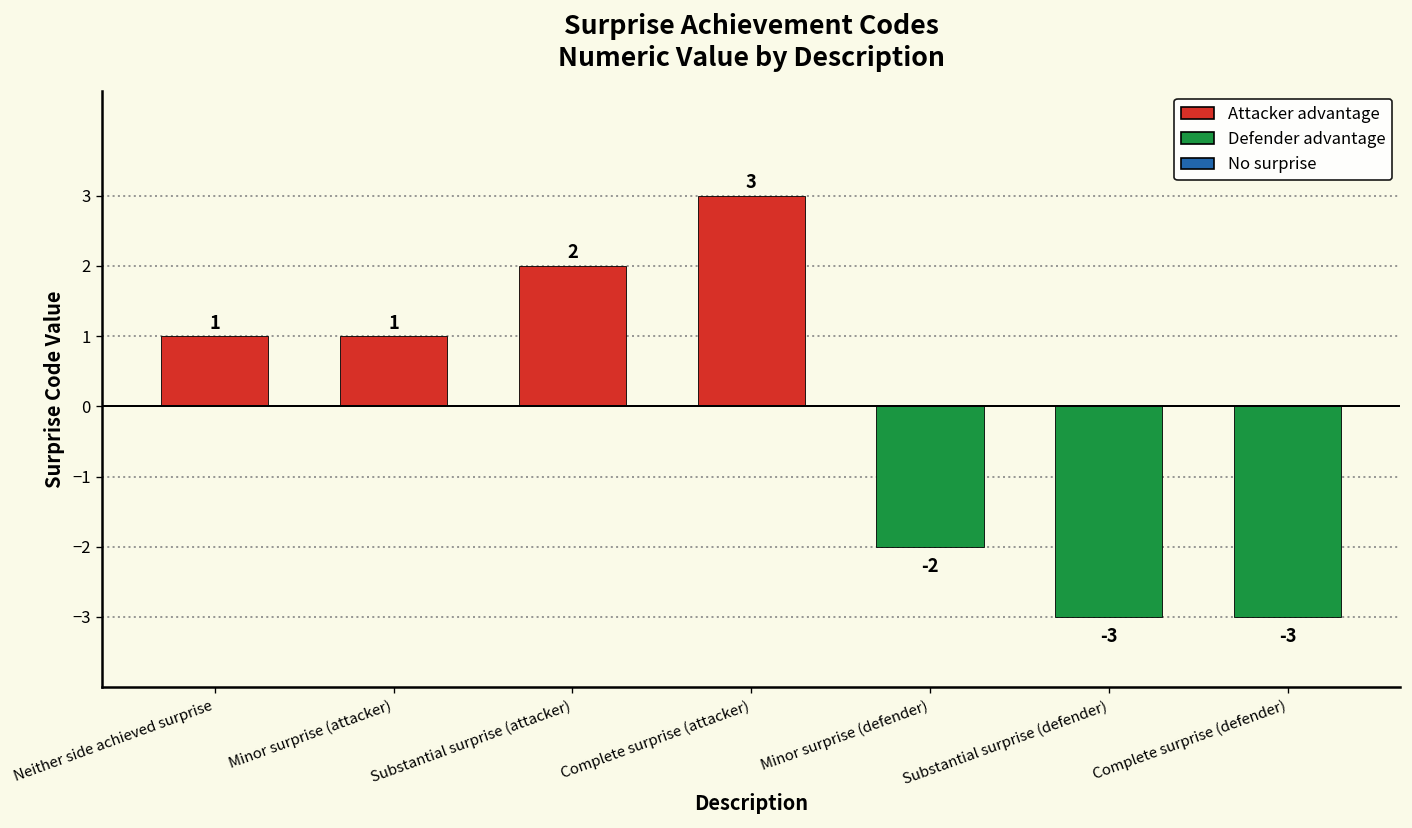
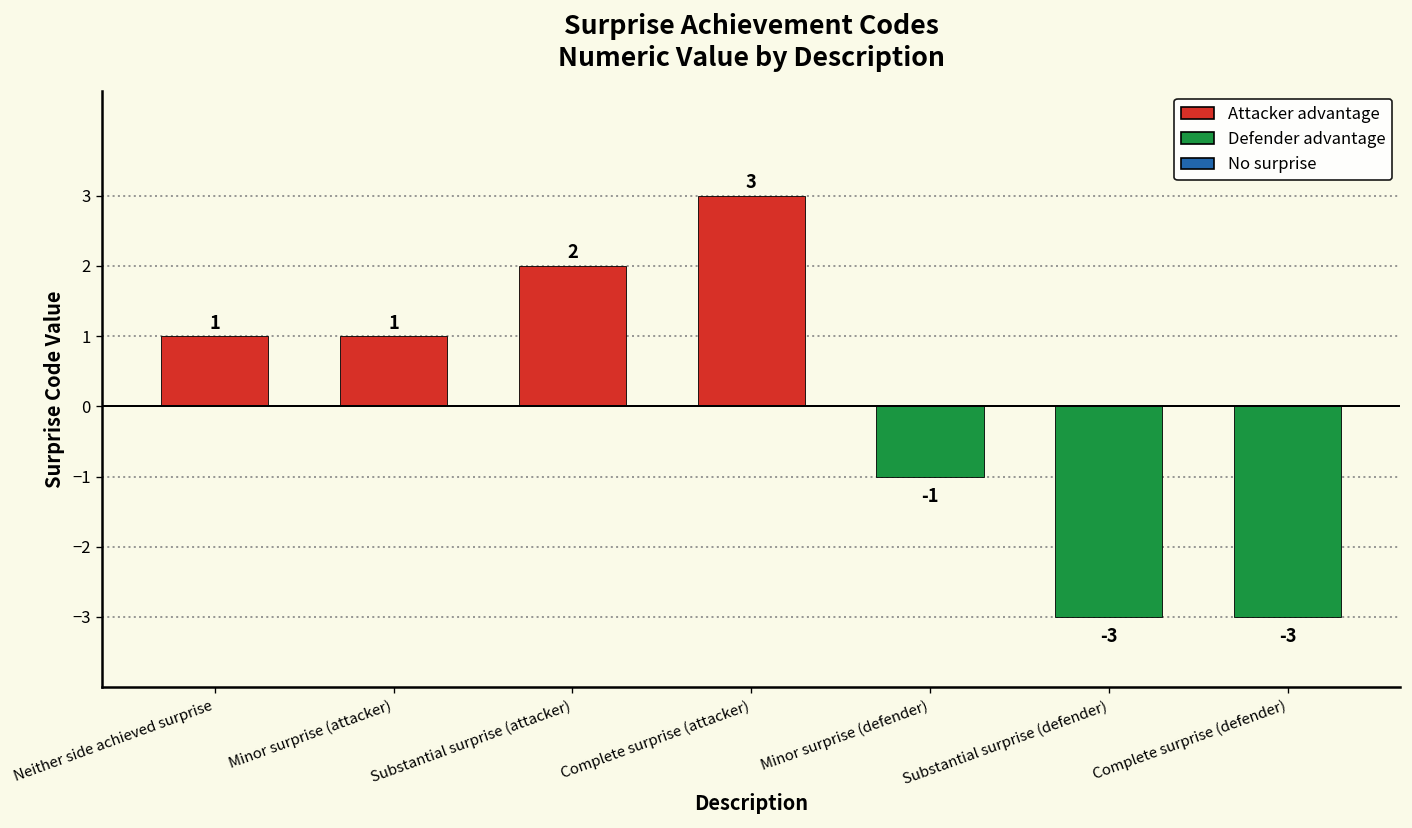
Minor surprise (defender): -2 -> -1
